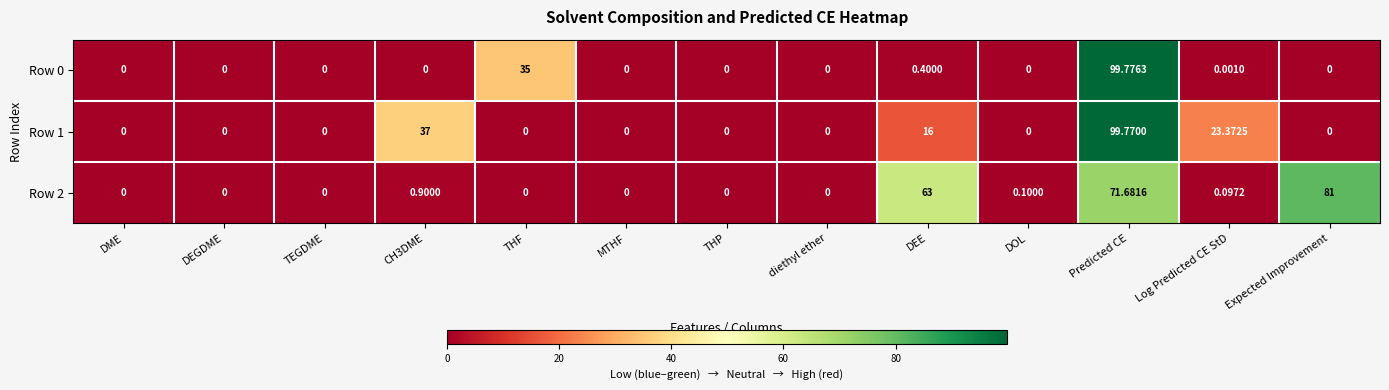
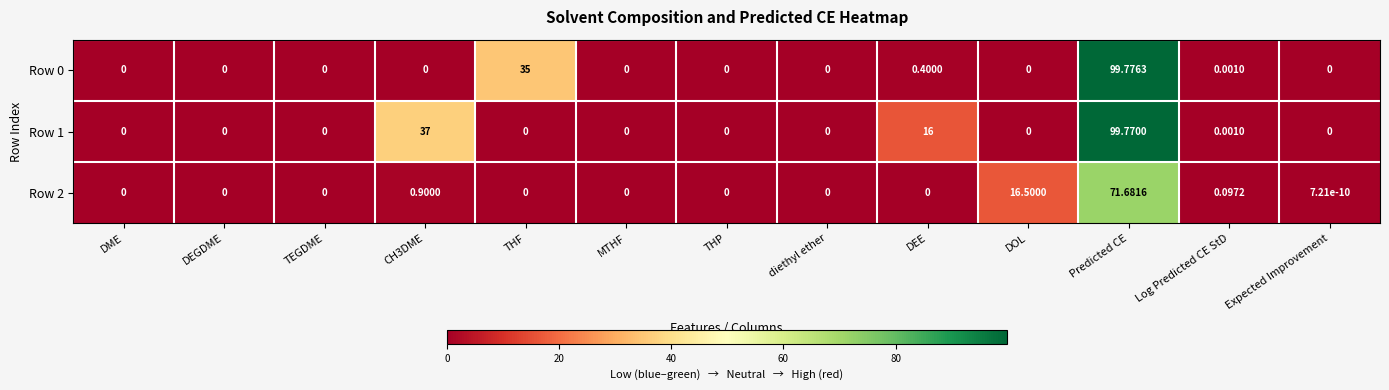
Row 1, Log Predicted CE StD: 23.3725 -> 0.0010
Row 2, DEE: 63 -> 0
Row 2, DOL: 0.1000 -> 16.5000
Row 2, Expected Improvement: 81 -> 7.21e-10
